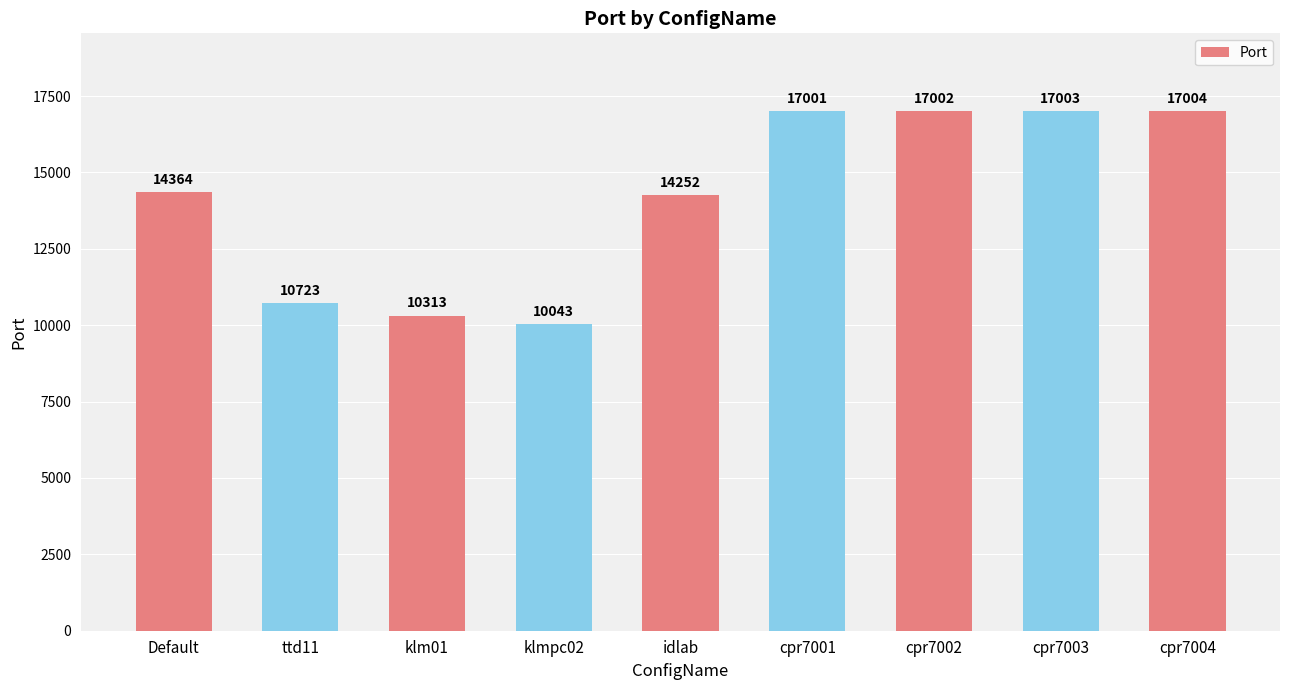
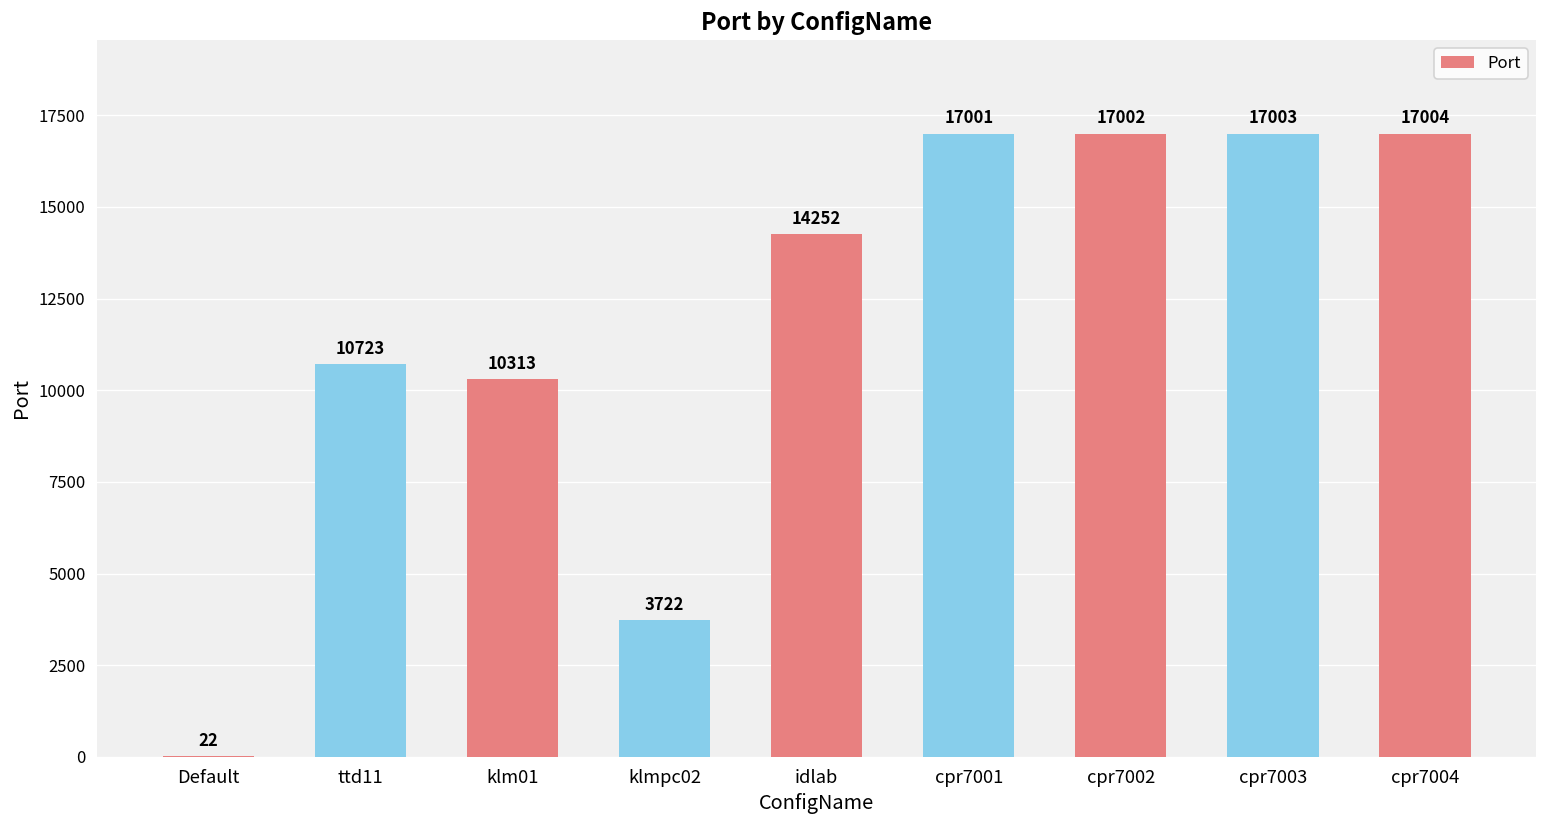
Default: 14364 -> 22
klmpc02: 10043 -> 3722
